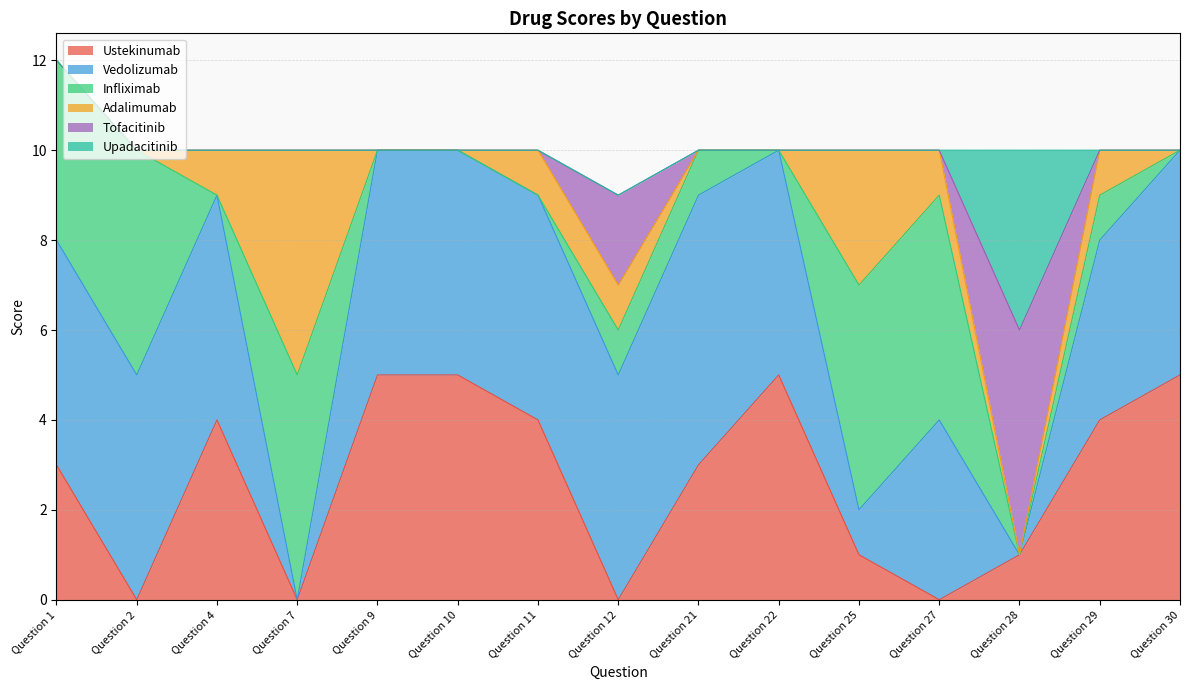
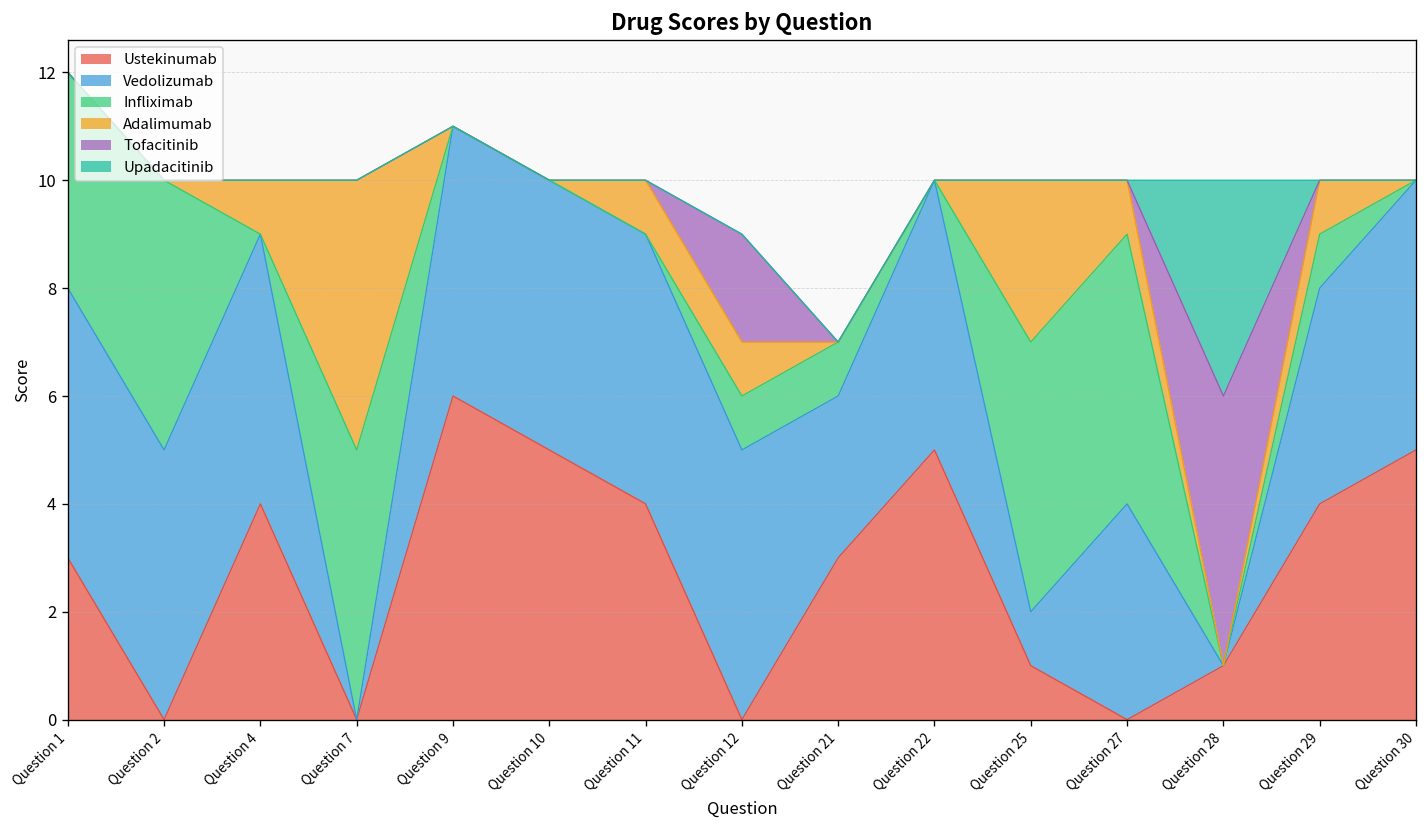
Ustekinumab, Question 9: 5 -> 6
Vedolizumab, Question 21: 6 -> 3
